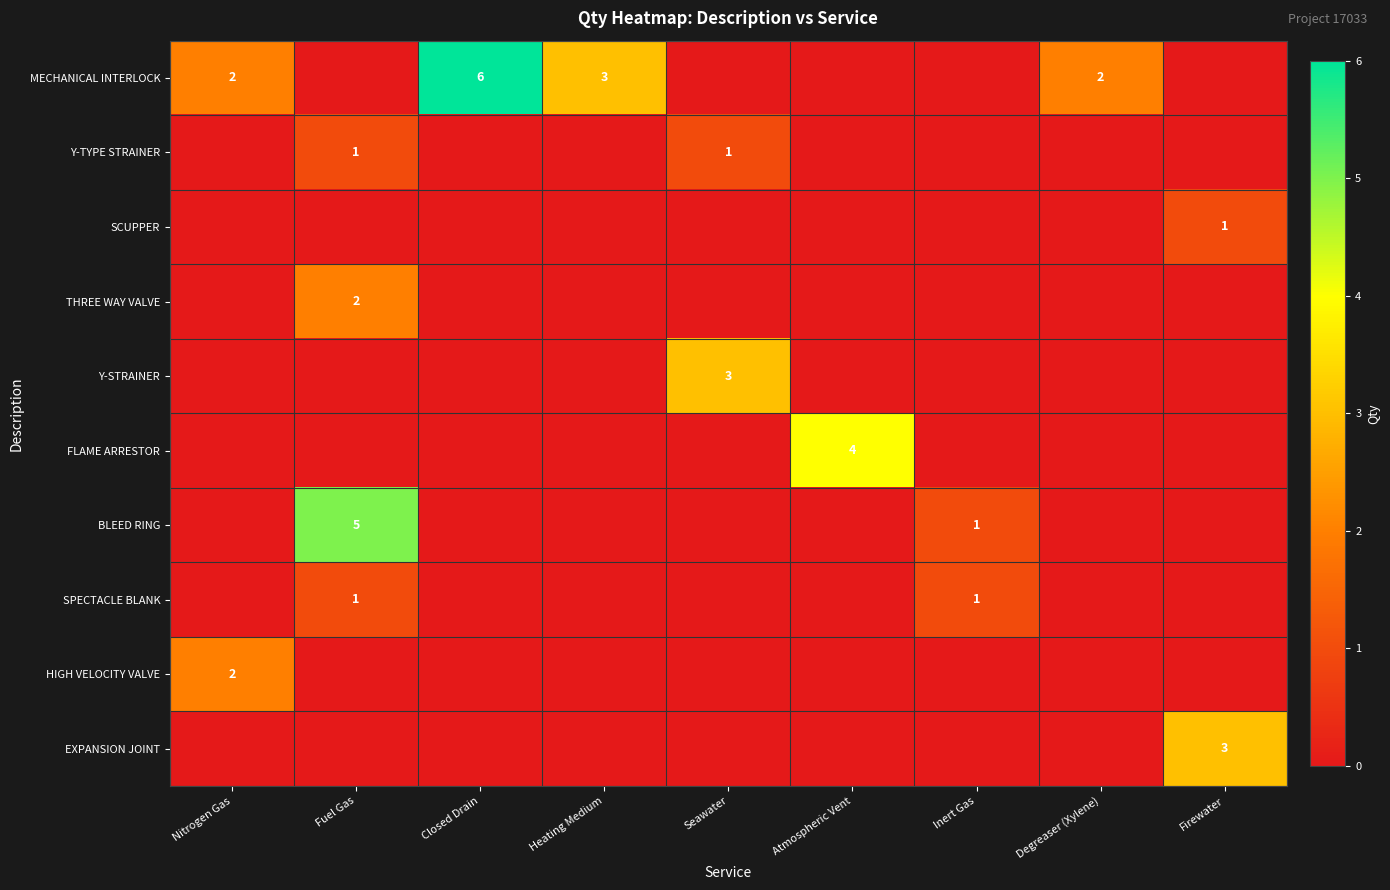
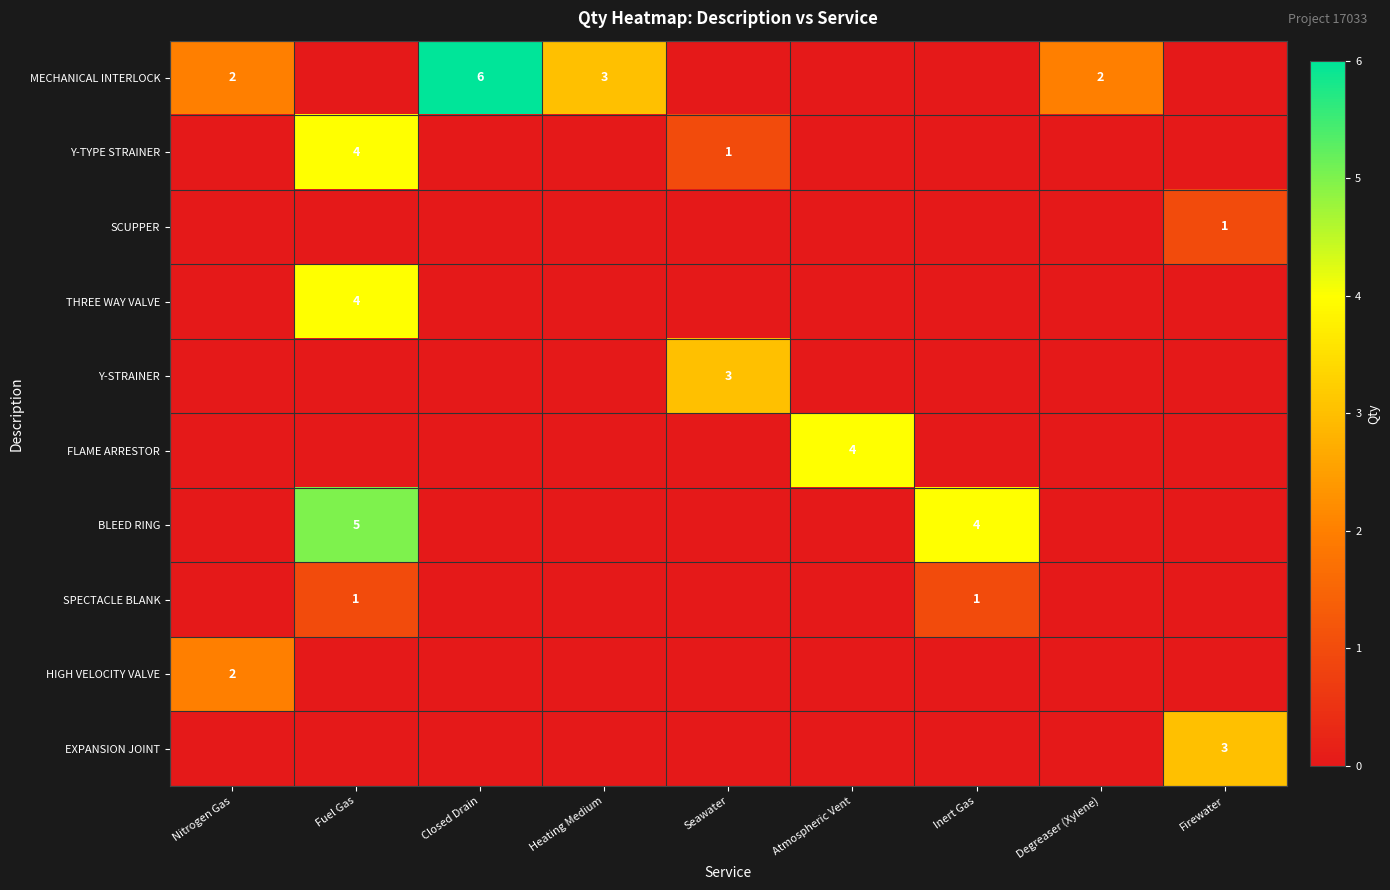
Y-TYPE STRAINER, Fuel Gas: 1 -> 4
THREE WAY VALVE, Fuel Gas: 2 -> 4
BLEED RING, Inert Gas: 1 -> 4
